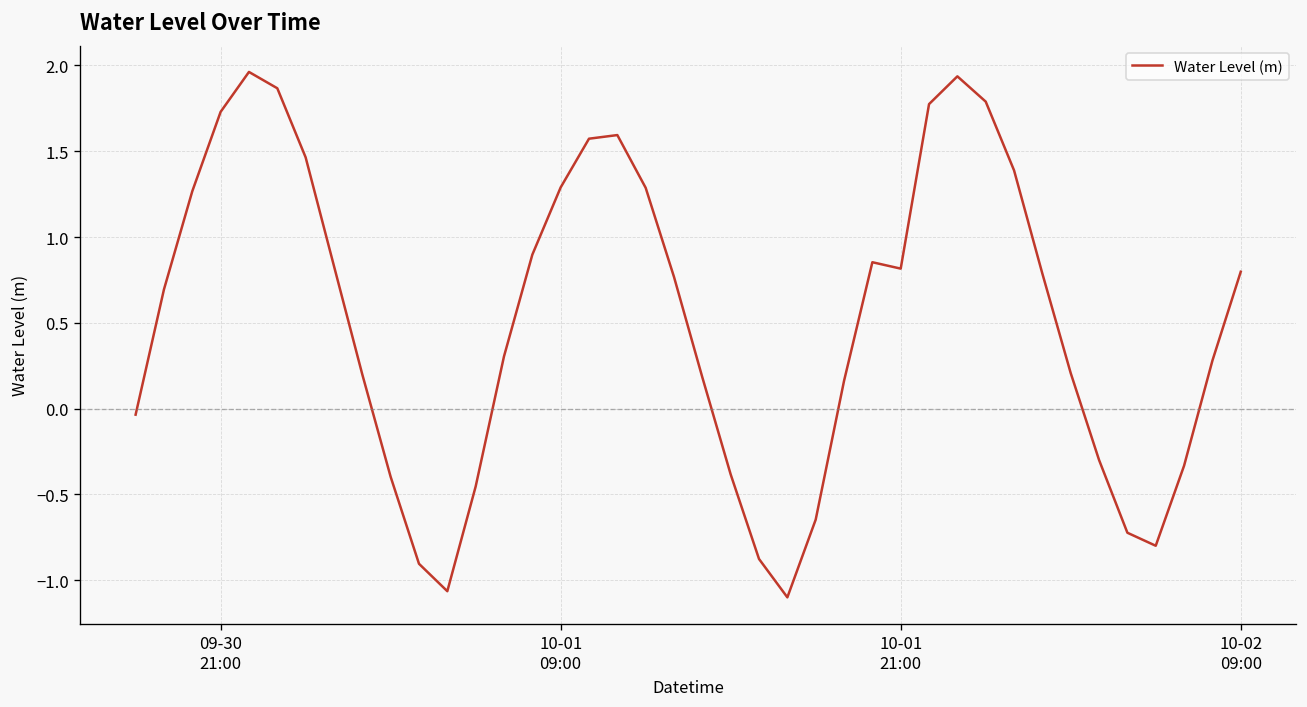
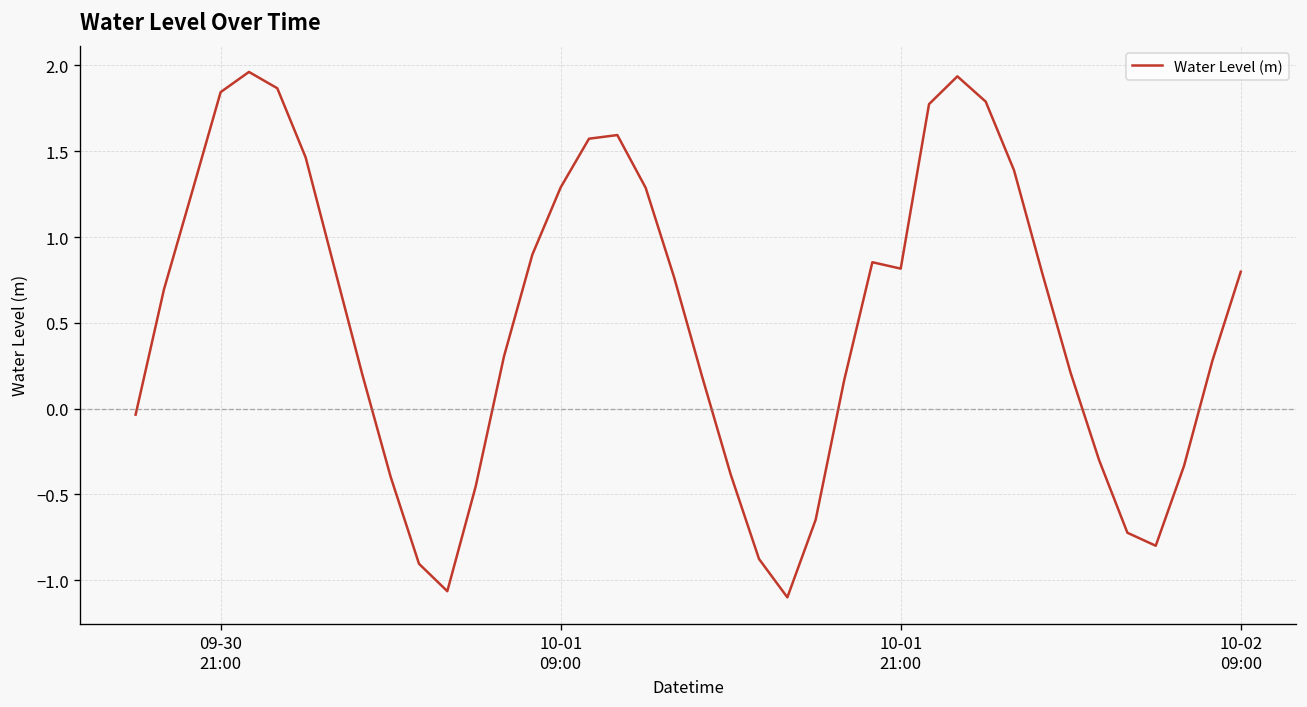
09-30 21:00: 1.73 -> 1.84
